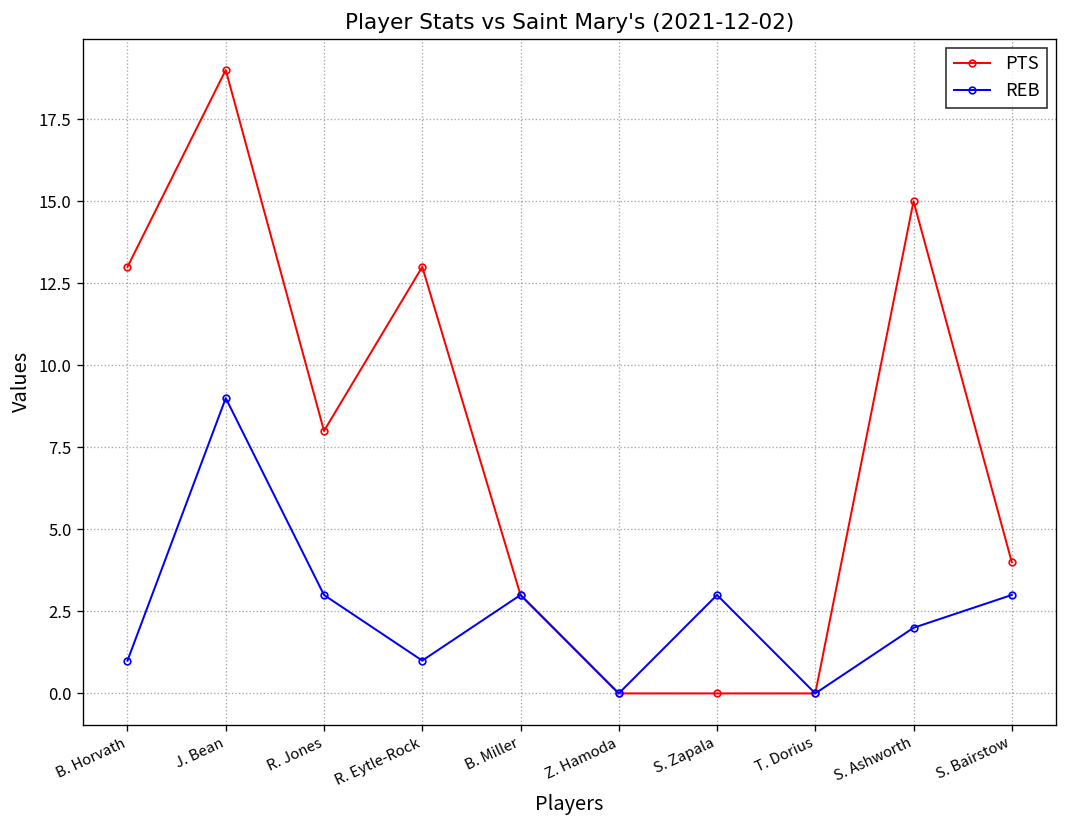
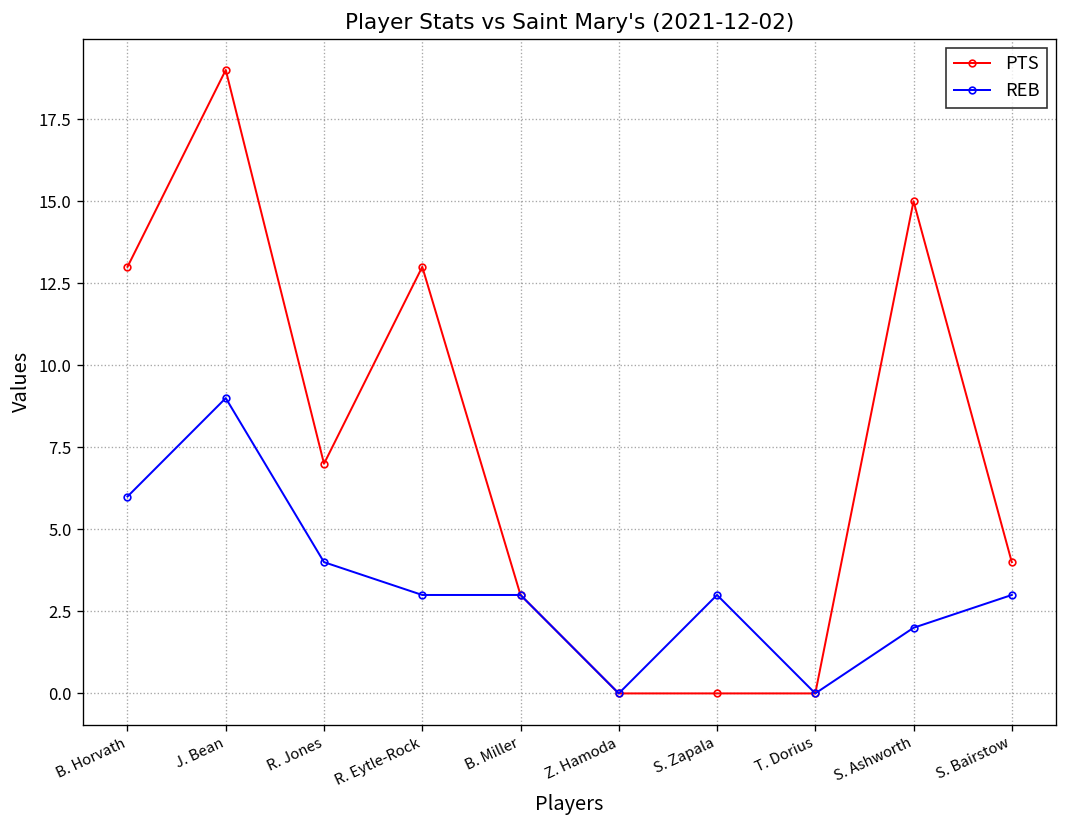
REB, B. Horvath: 1 -> 6
PTS, R. Jones: 8 -> 7
REB, R. Jones: 3 -> 4
REB, R. Eytle-Rock: 1 -> 3
